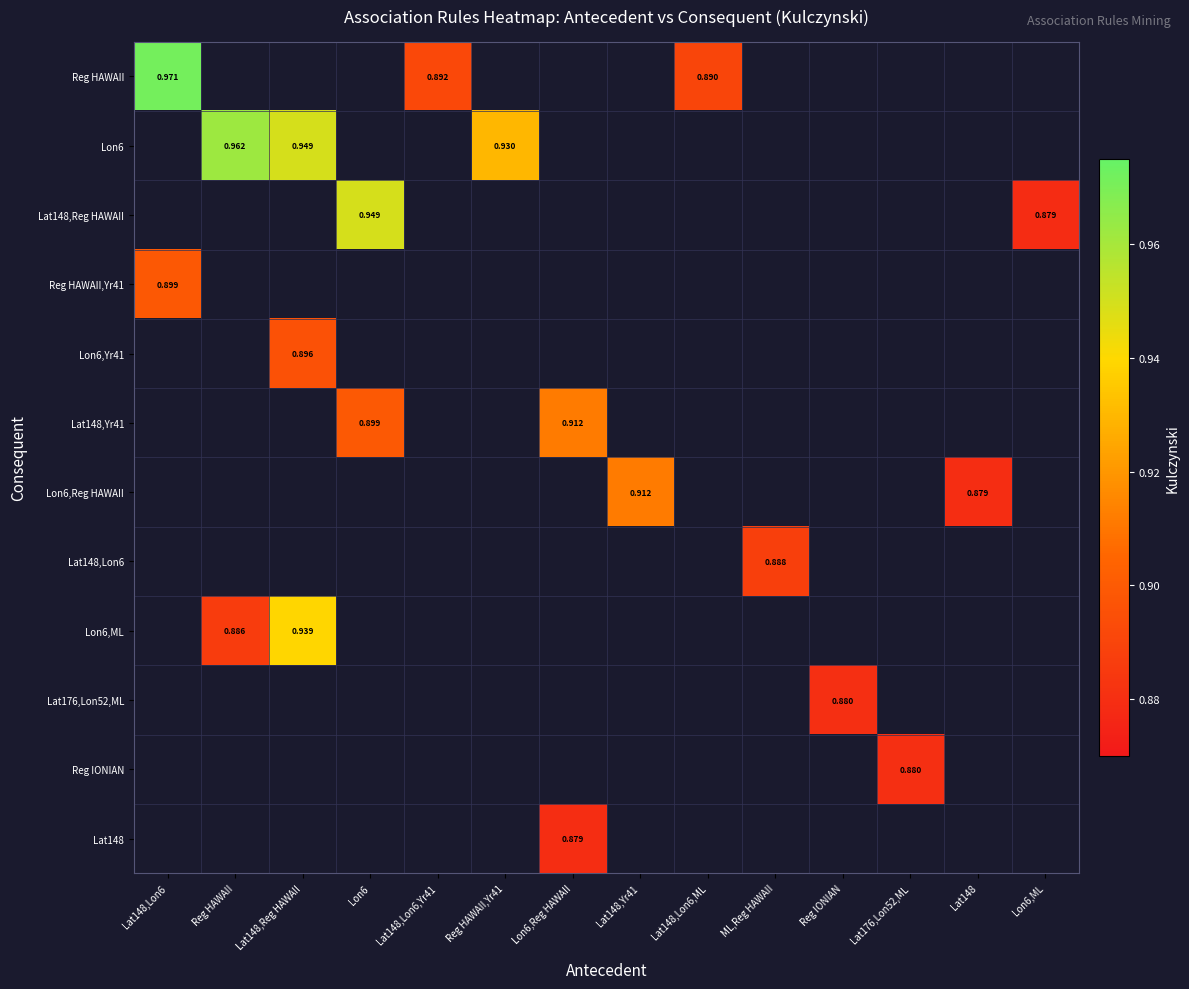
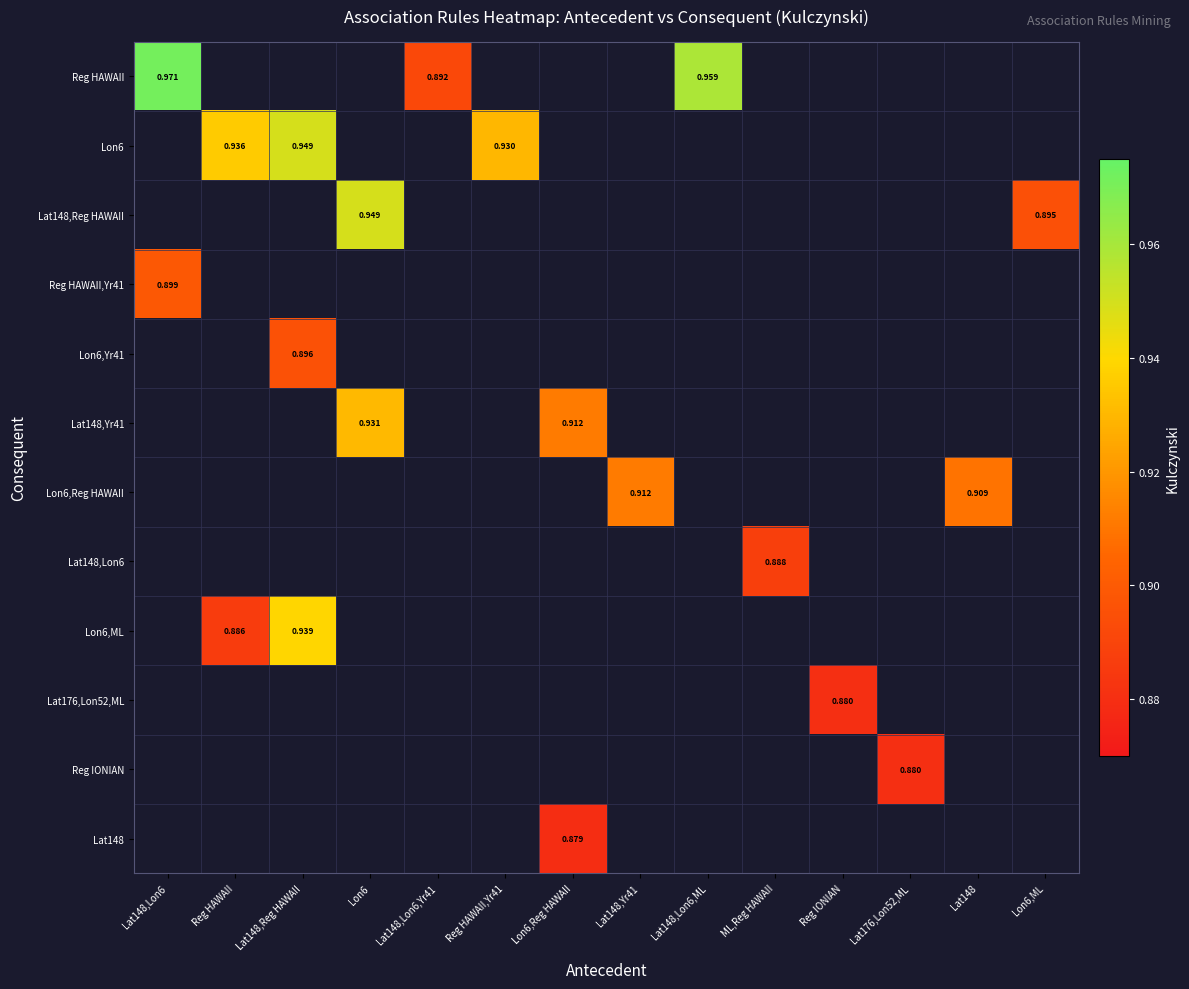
Reg HAWAII, Lat148,Lon6,ML: 0.890 -> 0.959
Lon6, Reg HAWAII: 0.962 -> 0.936
Lat148,Reg HAWAII, Lon6,ML: 0.879 -> 0.895
Lat148,Yr41, Lon6: 0.899 -> 0.931
Lon6,Reg HAWAII, Lat148: 0.879 -> 0.909
